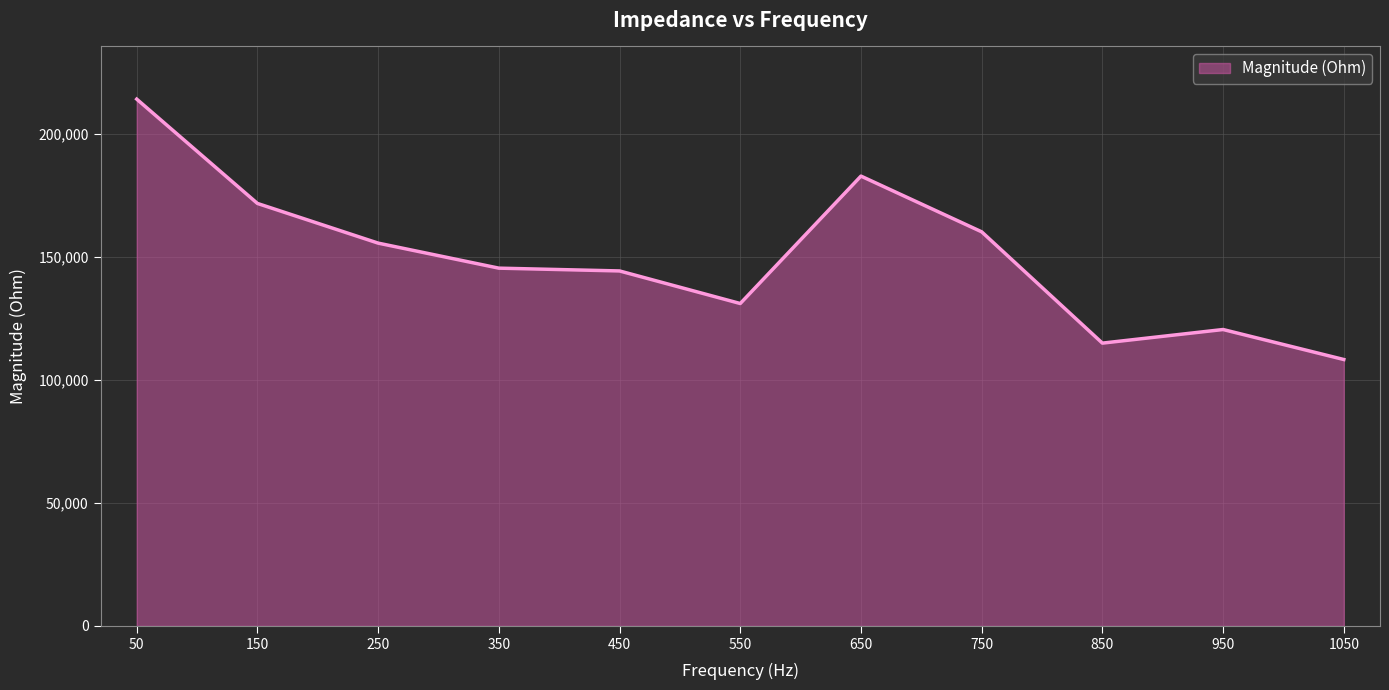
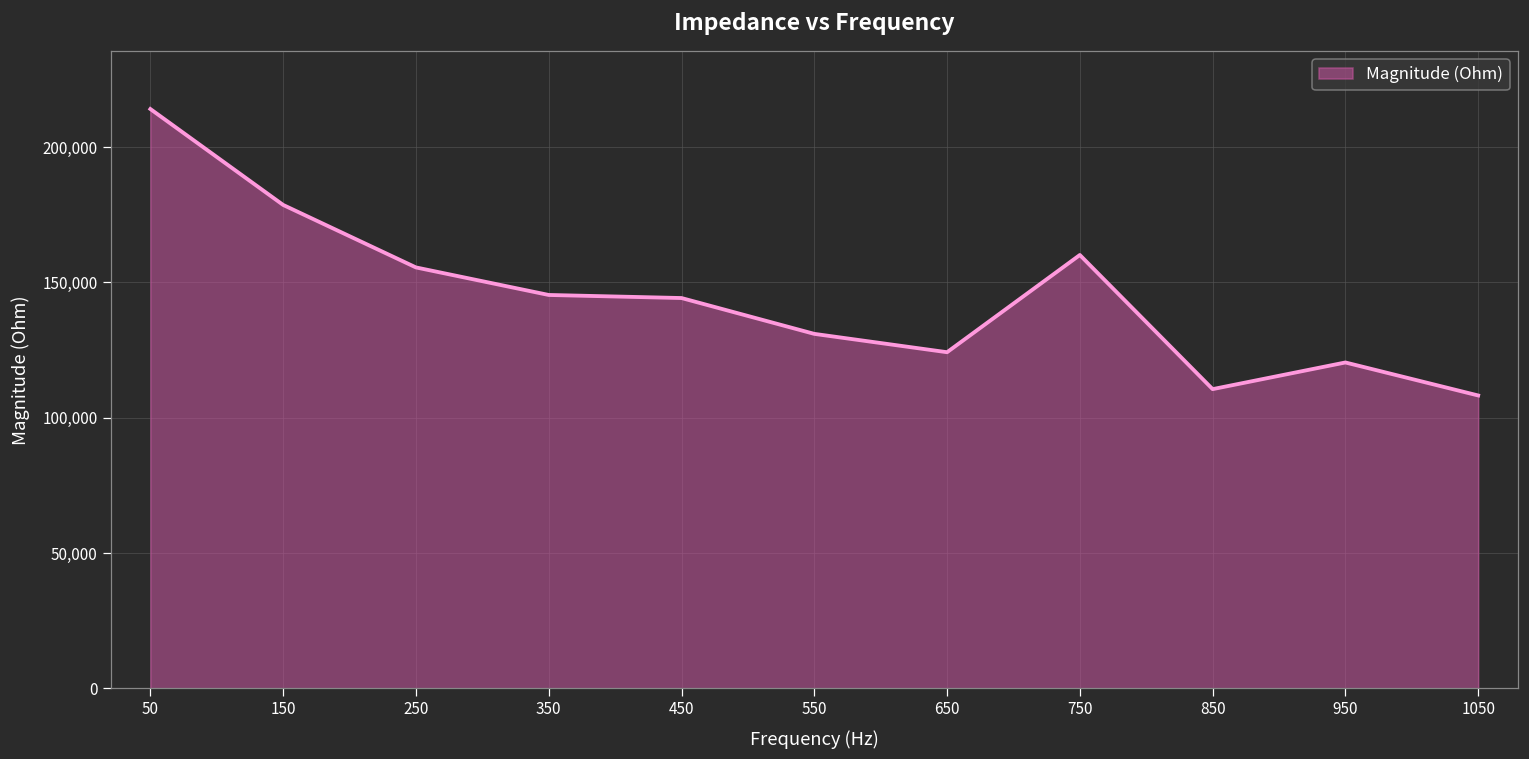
150: 172,000 -> 179,000
650: 183,000 -> 124,000
850: 115,000 -> 111,000
